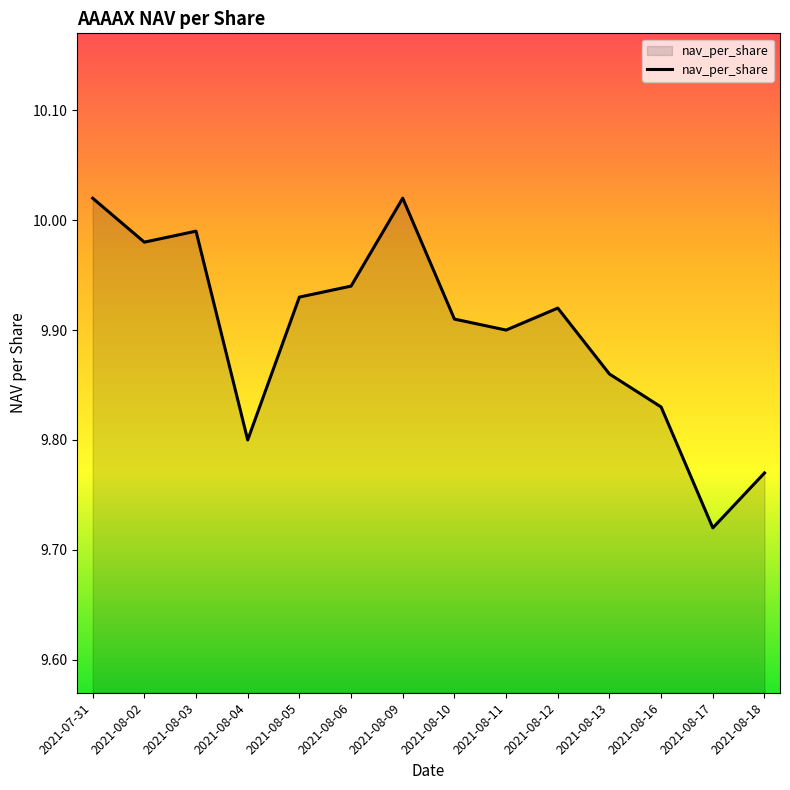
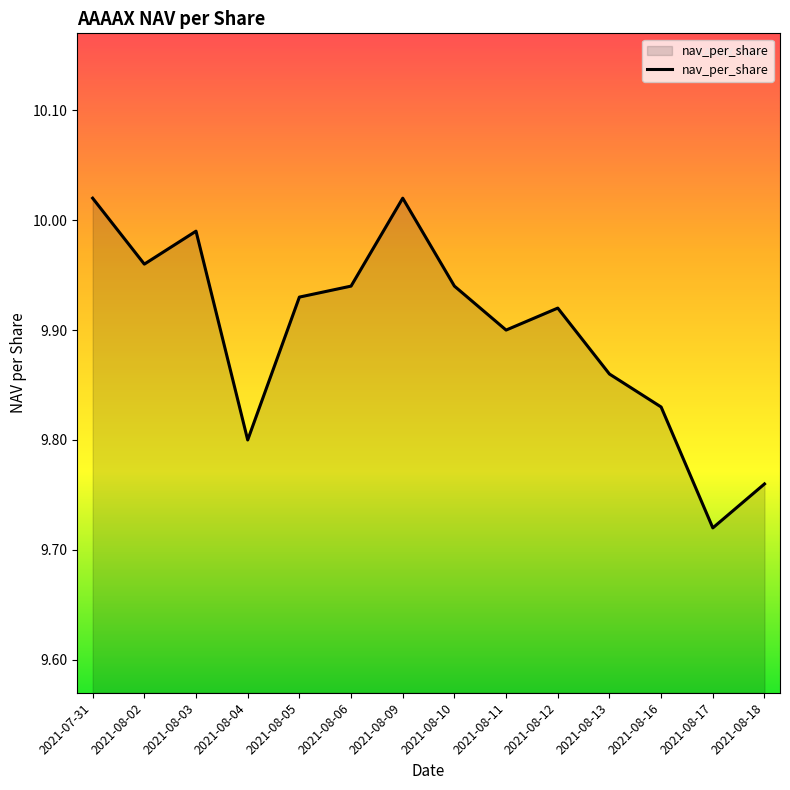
2021-08-02: 9.98 -> 9.96
2021-08-10: 9.91 -> 9.94
2021-08-18: 9.77 -> 9.76
